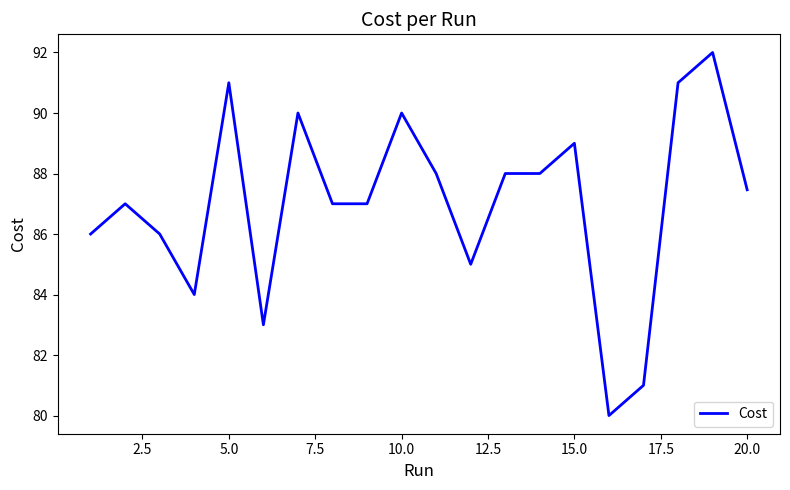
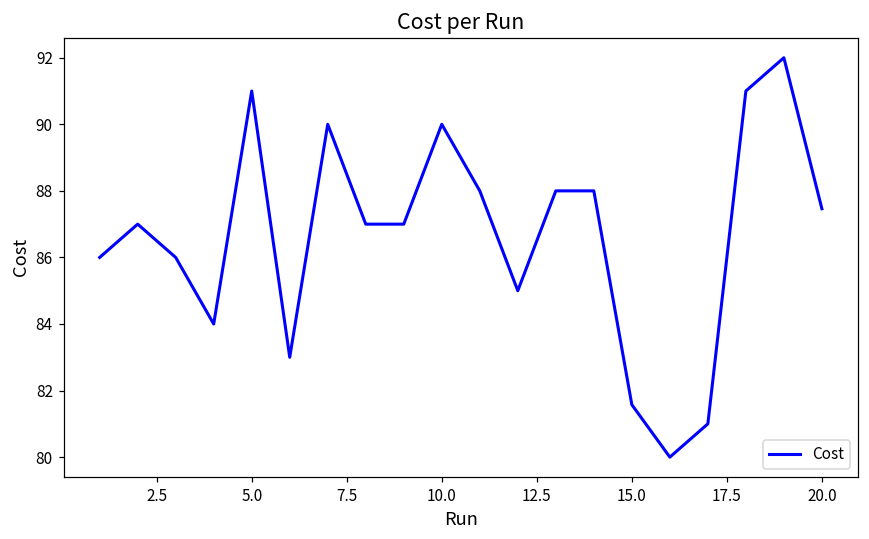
15.0: 89.0 -> 81.6
